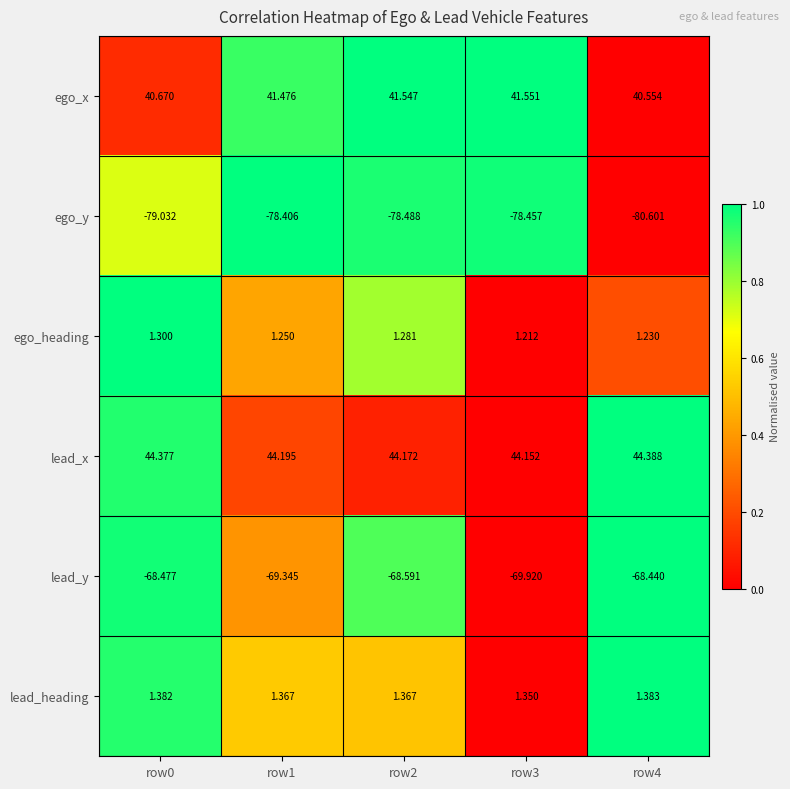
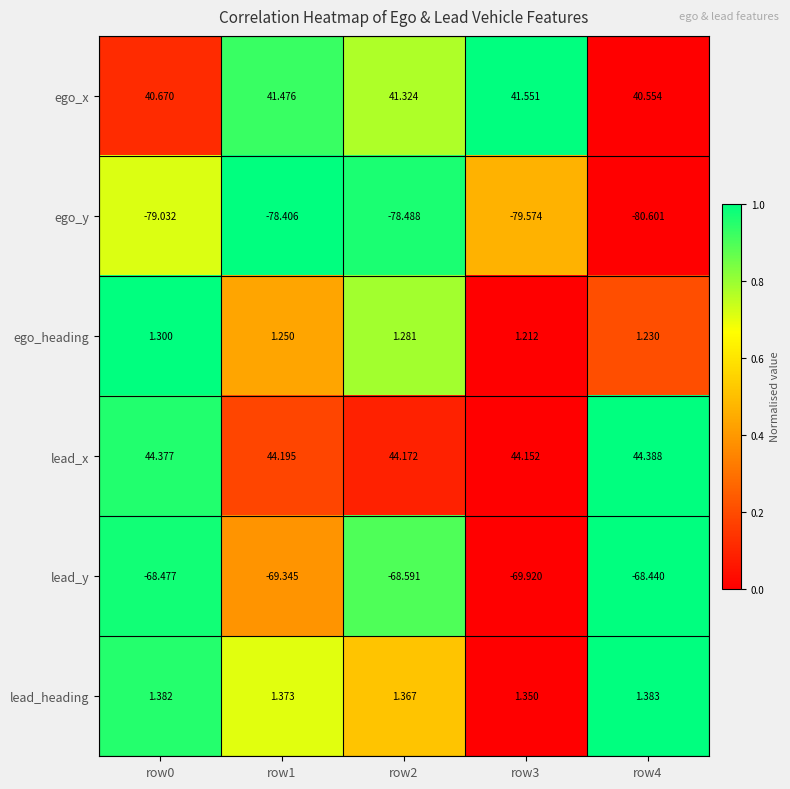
ego_x, row2: 41.547 -> 41.324
ego_y, row3: -78.457 -> -79.574
lead_heading, row1: 1.367 -> 1.373
